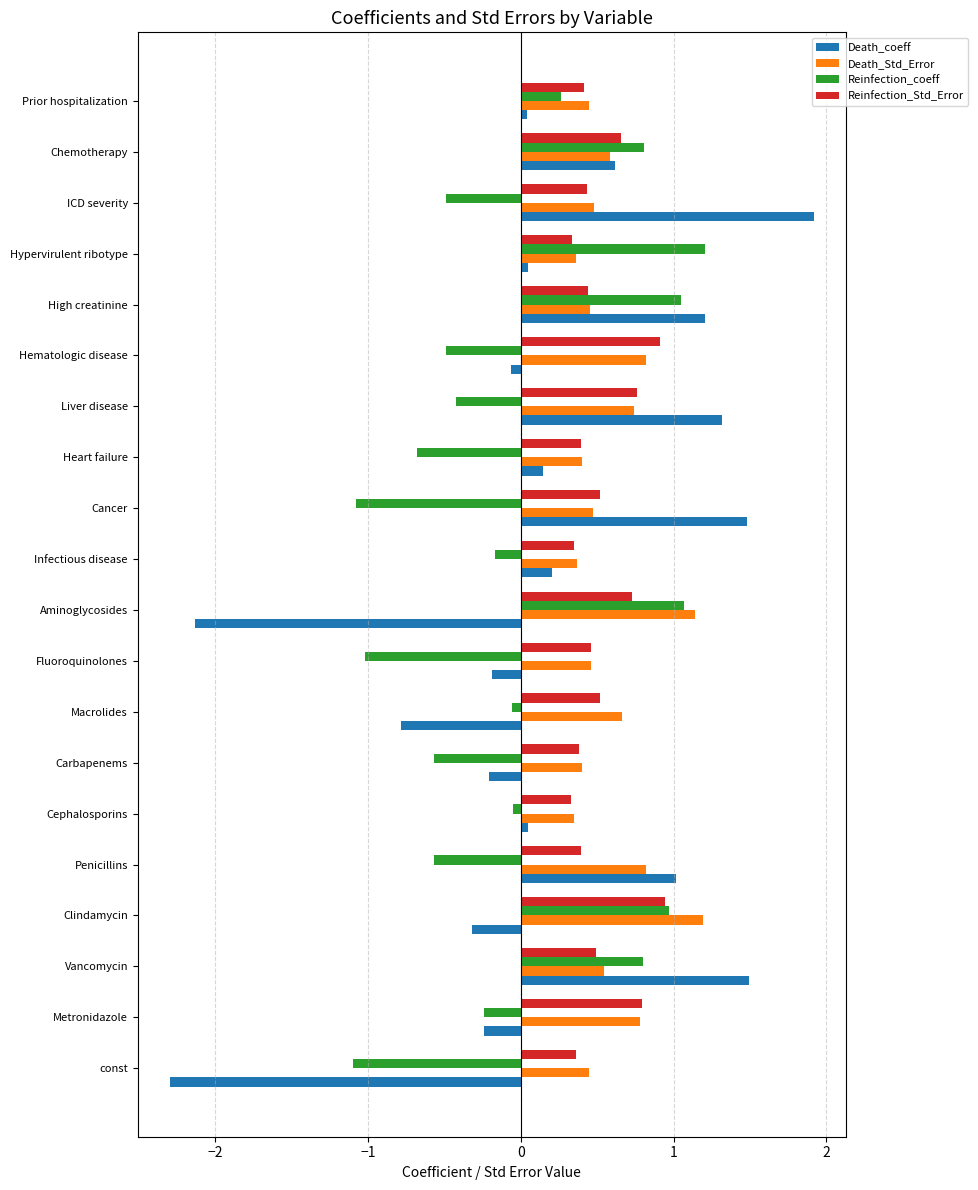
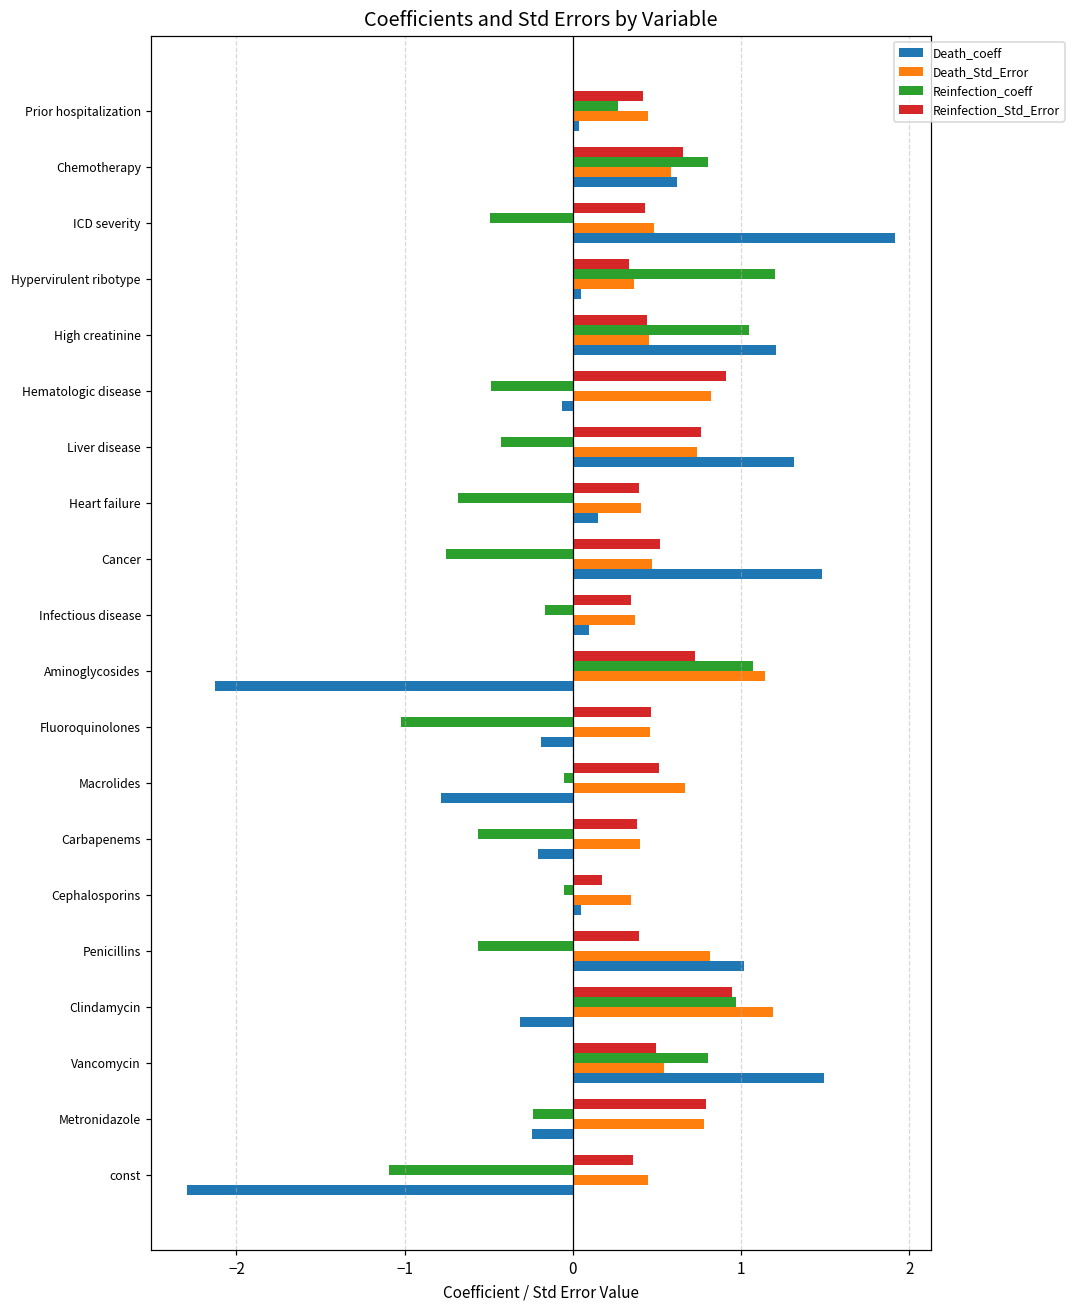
Reinfection_coeff, Cancer: -1.08 -> -0.76
Death_coeff, Infectious disease: 0.20 -> 0.10
Reinfection_Std_Error, Cephalosporins: 0.33 -> 0.17
